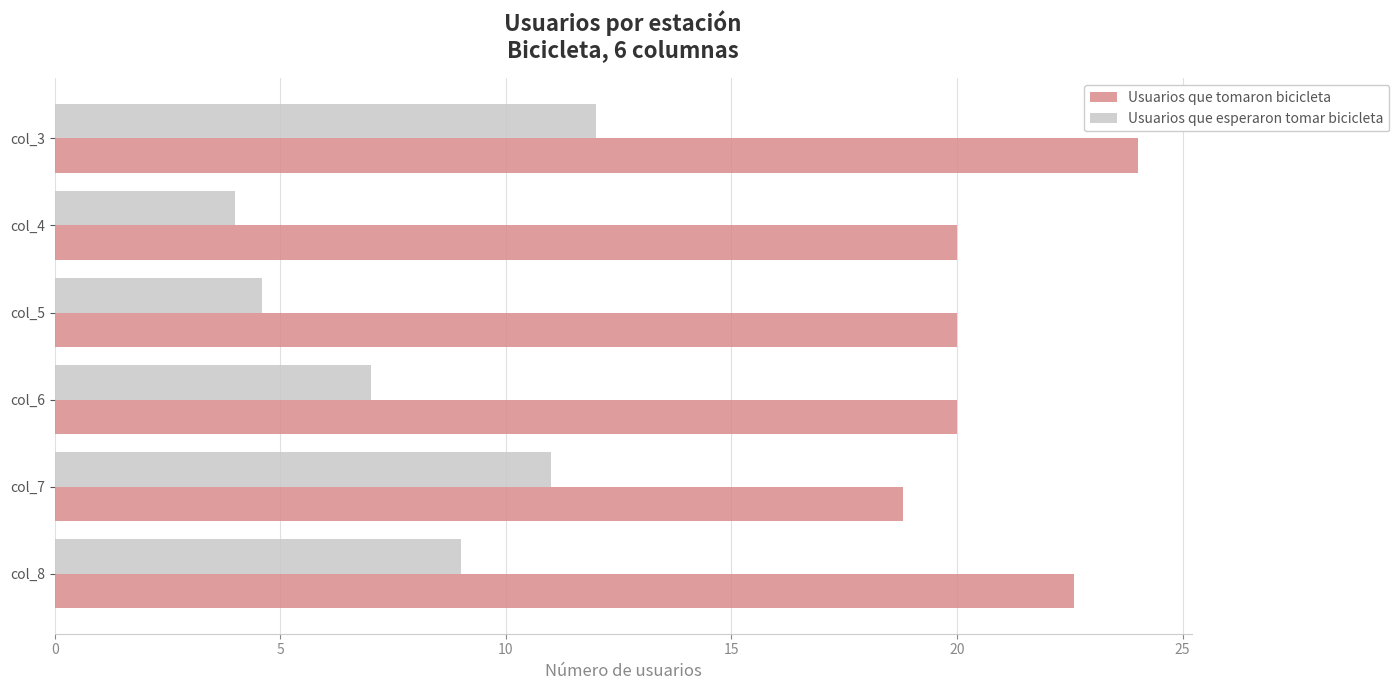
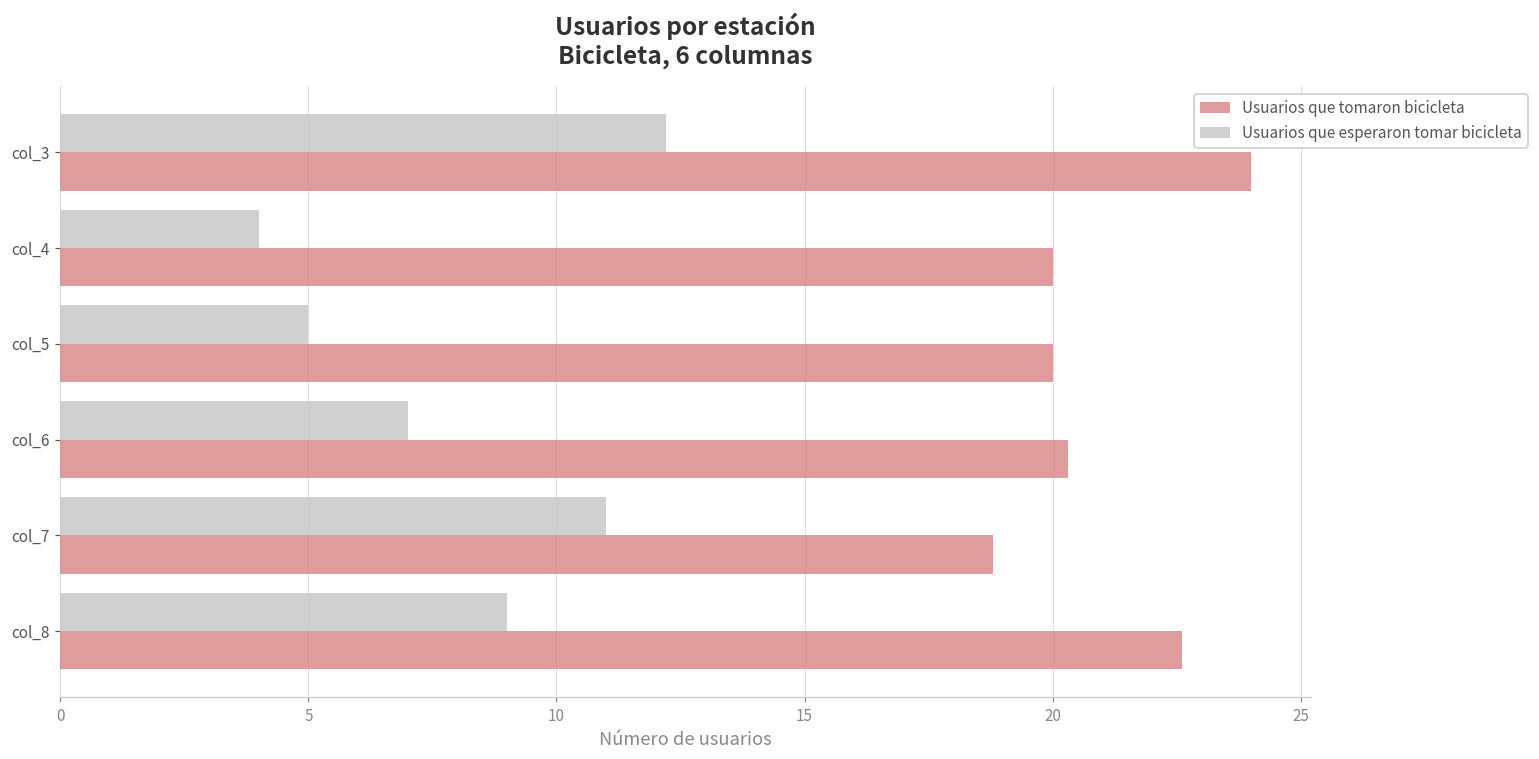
Usuarios que esperaron tomar bicicleta, col_3: 12.0 -> 12.2
Usuarios que esperaron tomar bicicleta, col_5: 4.6 -> 5.0
Usuarios que tomaron bicicleta, col_6: 20.0 -> 20.3
